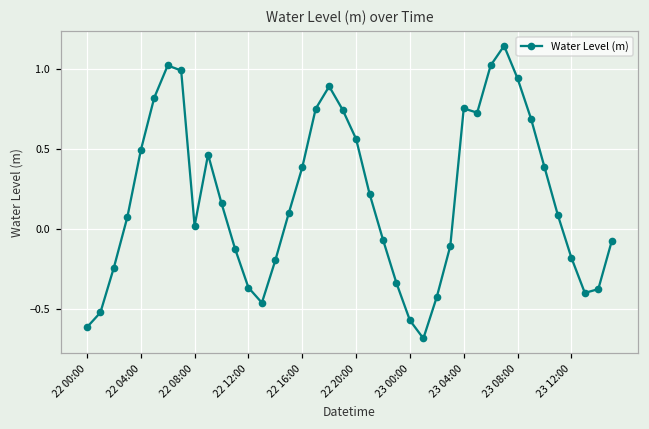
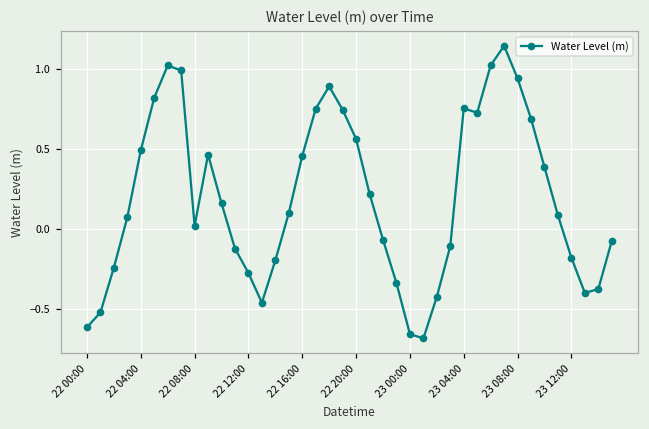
22 12:00: -0.37 -> -0.28
22 16:00: 0.38 -> 0.45
23 00:00: -0.57 -> -0.66
